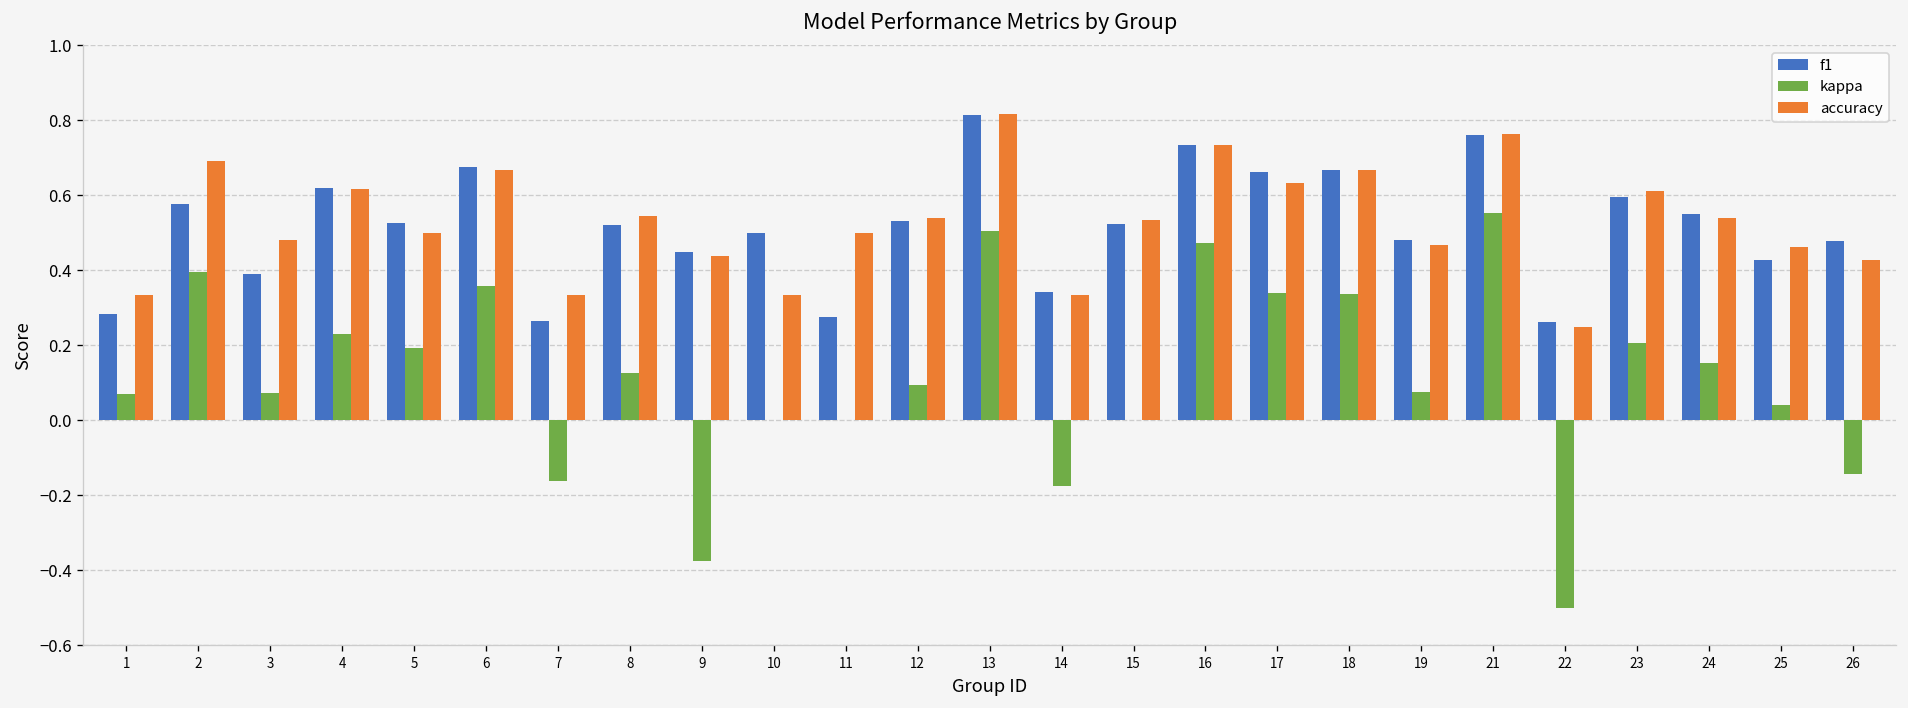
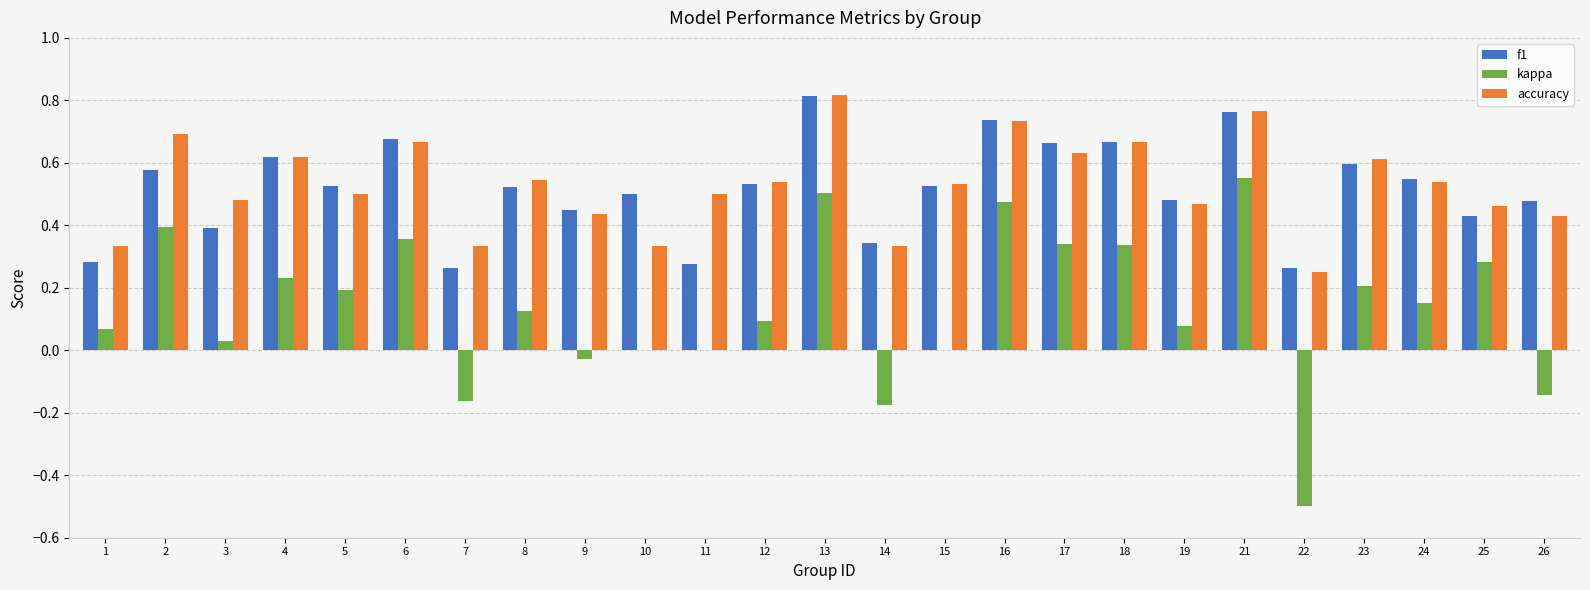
kappa, 3: 0.07 -> 0.03
kappa, 9: -0.38 -> -0.03
kappa, 25: 0.04 -> 0.28
